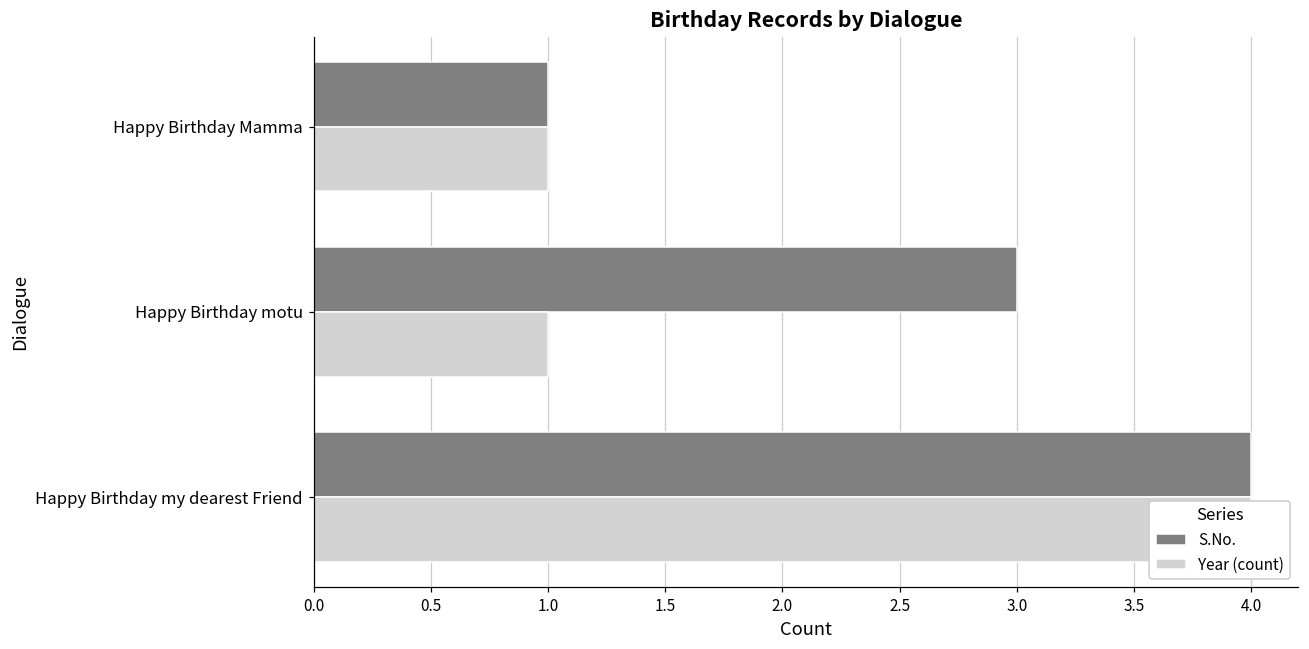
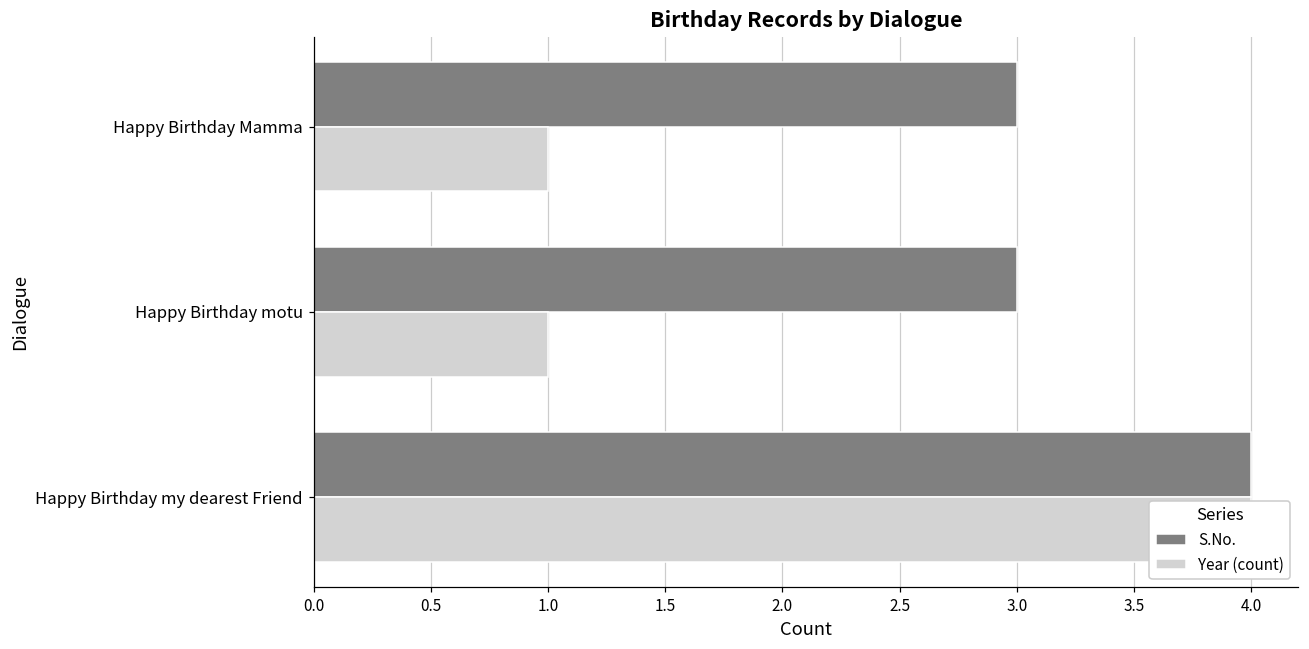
S.No., Happy Birthday Mamma: 1 -> 3
